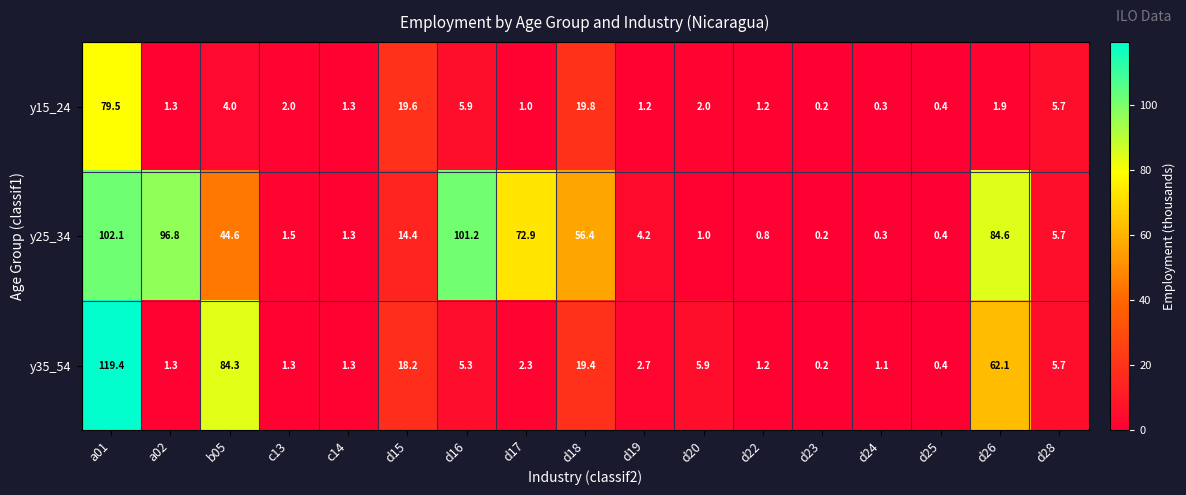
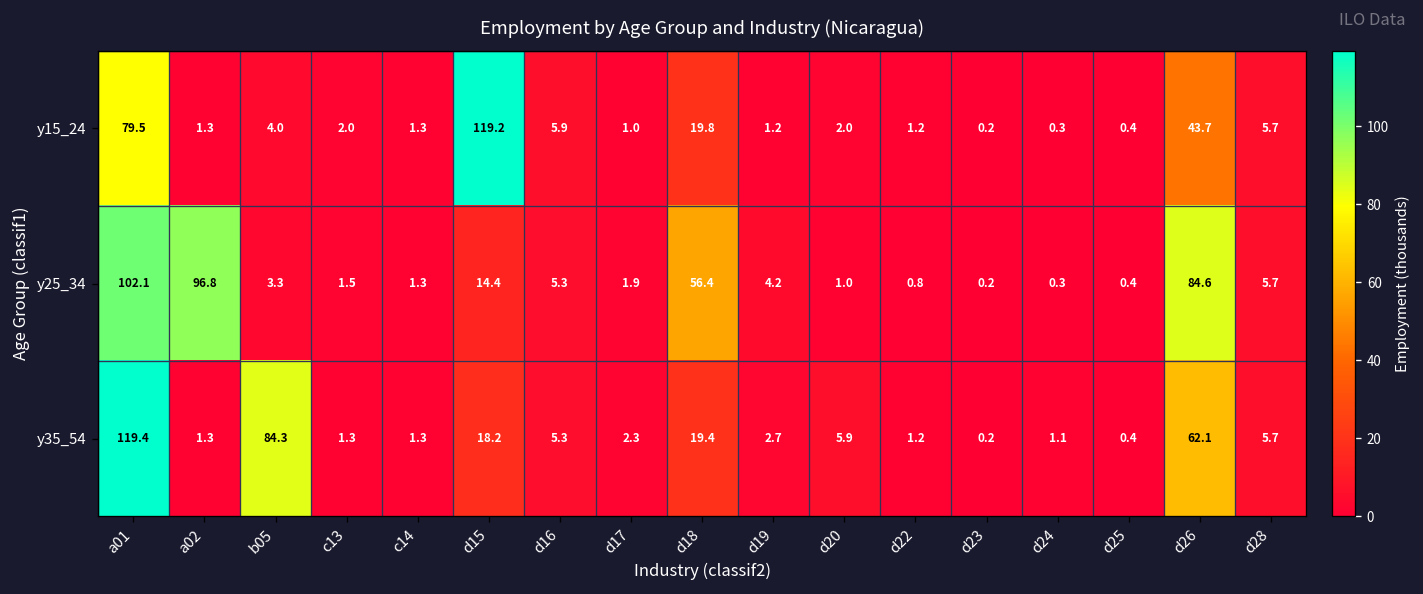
y15_24, d15: 19.6 -> 119.2
y15_24, d26: 1.9 -> 43.7
y25_34, b05: 44.6 -> 3.3
y25_34, d16: 101.2 -> 5.3
y25_34, d17: 72.9 -> 1.9
